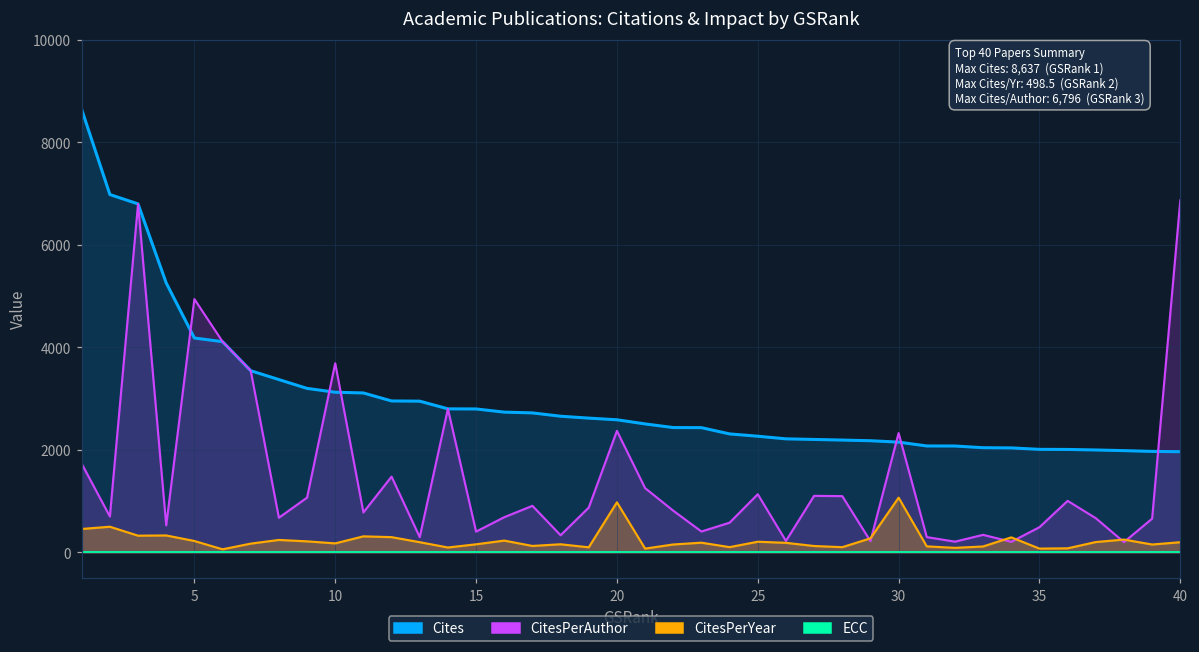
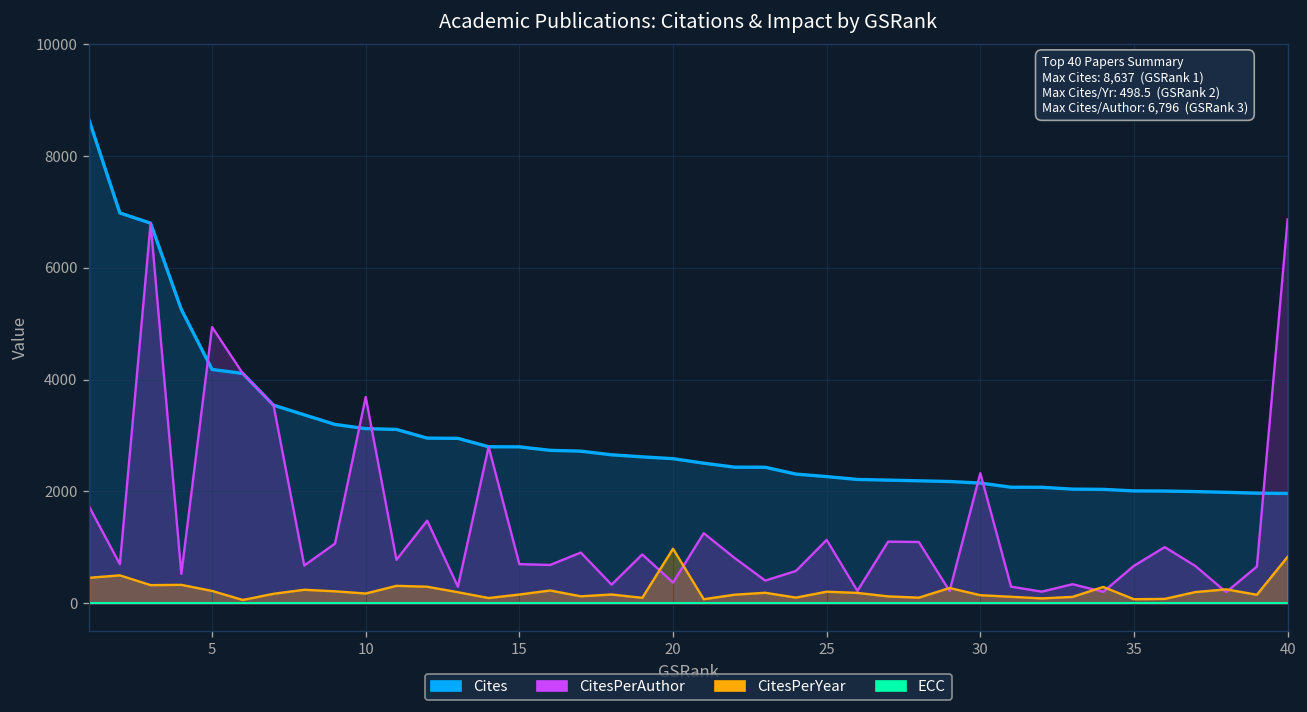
CitesPerAuthor, 15: 400 -> 700
CitesPerAuthor, 20: 2400 -> 400
CitesPerYear, 30: 1100 -> 100
CitesPerAuthor, 35: 500 -> 700
CitesPerYear, 40: 200 -> 800
